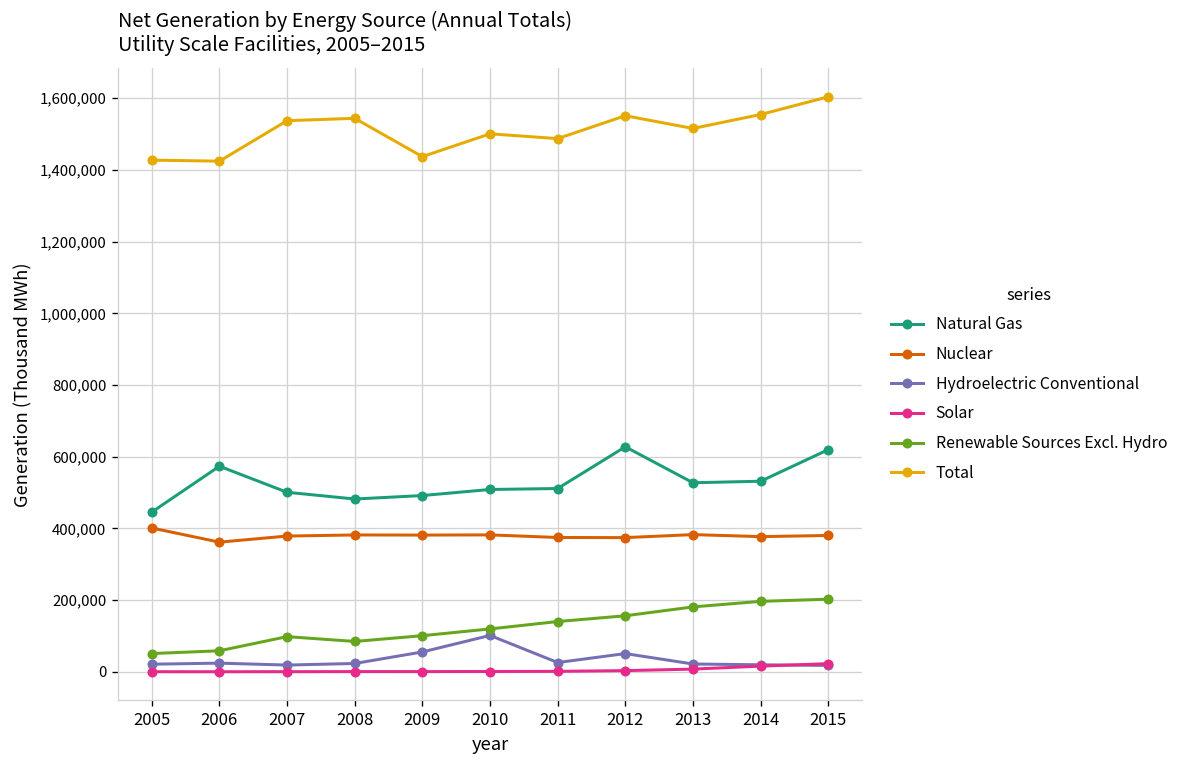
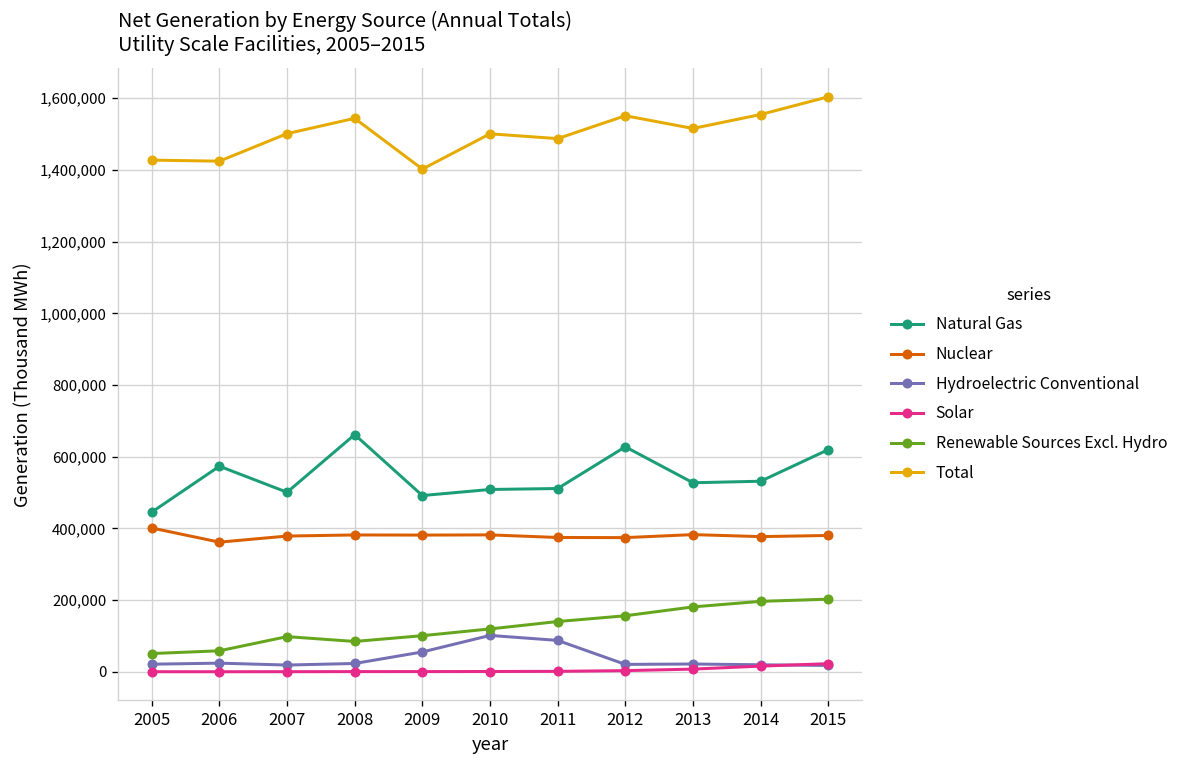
Total, 2007: 1,540,000 -> 1,500,000
Natural Gas, 2008: 480,000 -> 660,000
Total, 2009: 1,440,000 -> 1,400,000
Hydroelectric Conventional, 2011: 30,000 -> 90,000
Hydroelectric Conventional, 2012: 50,000 -> 20,000
